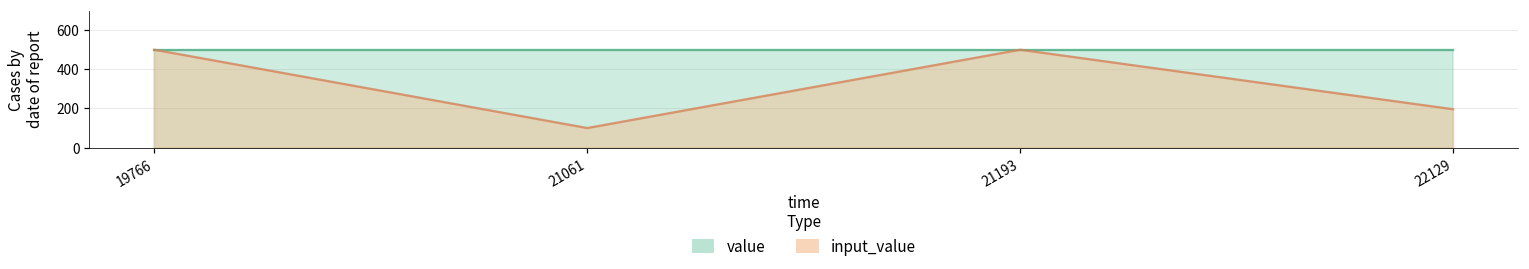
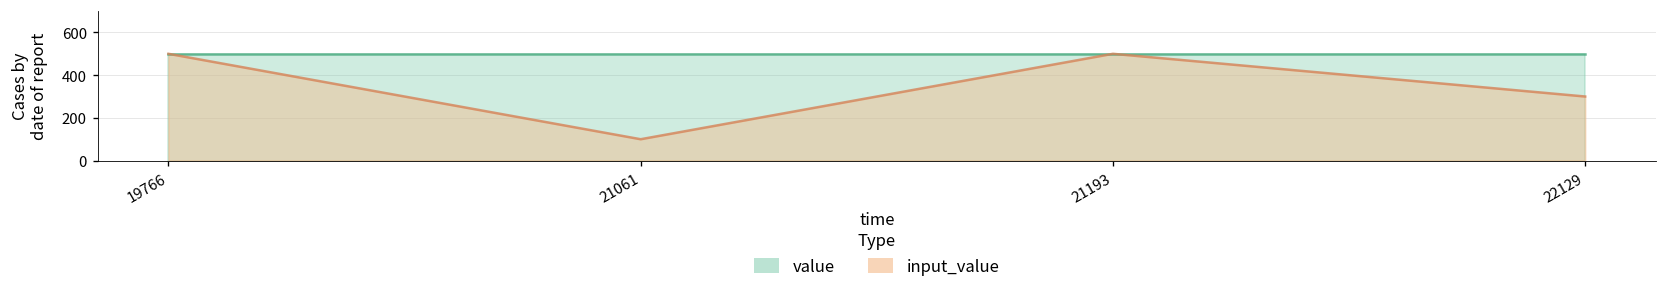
input_value, 22129: 200 -> 300
